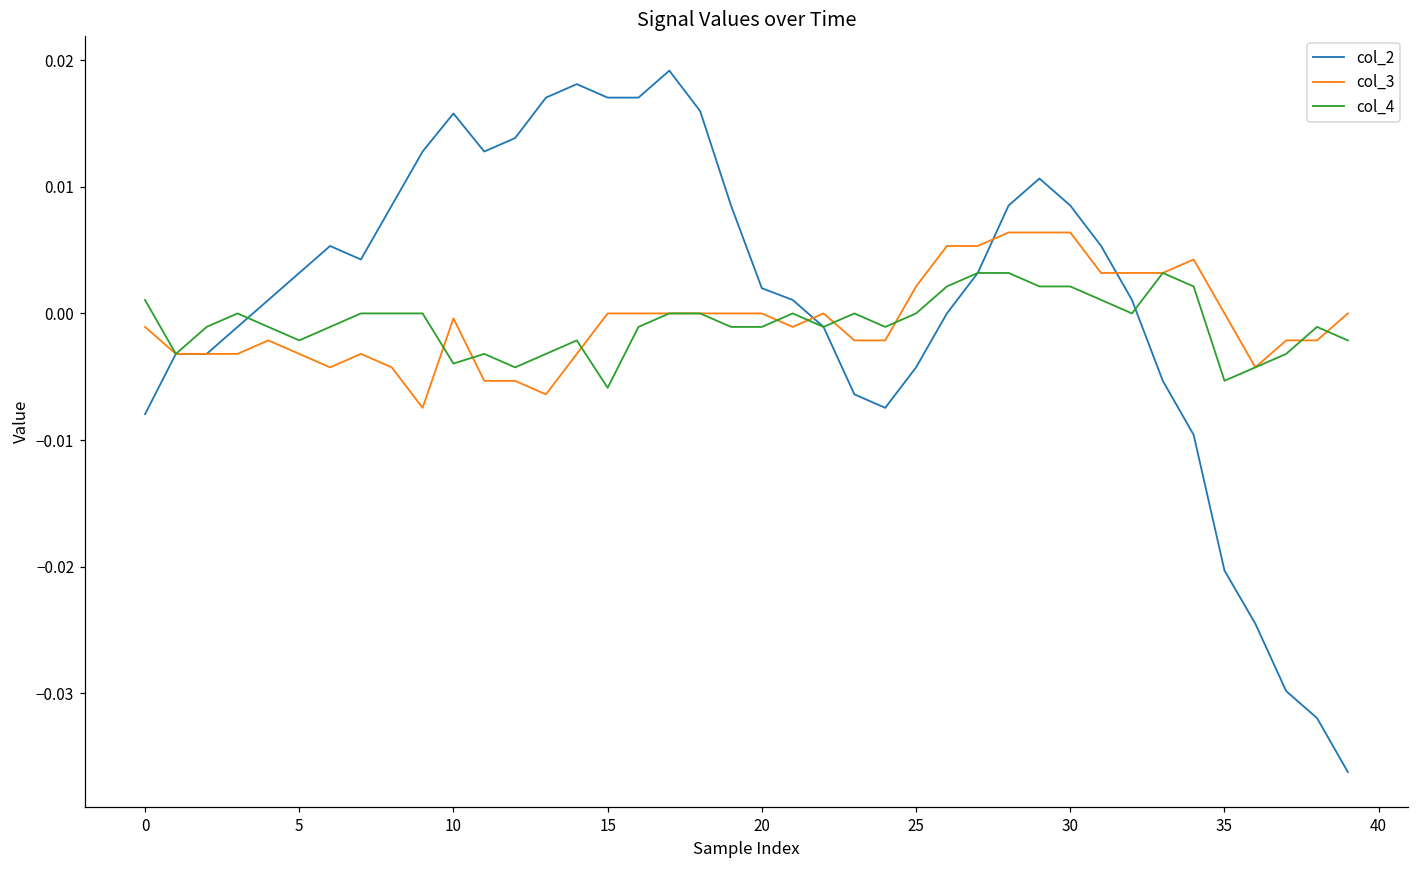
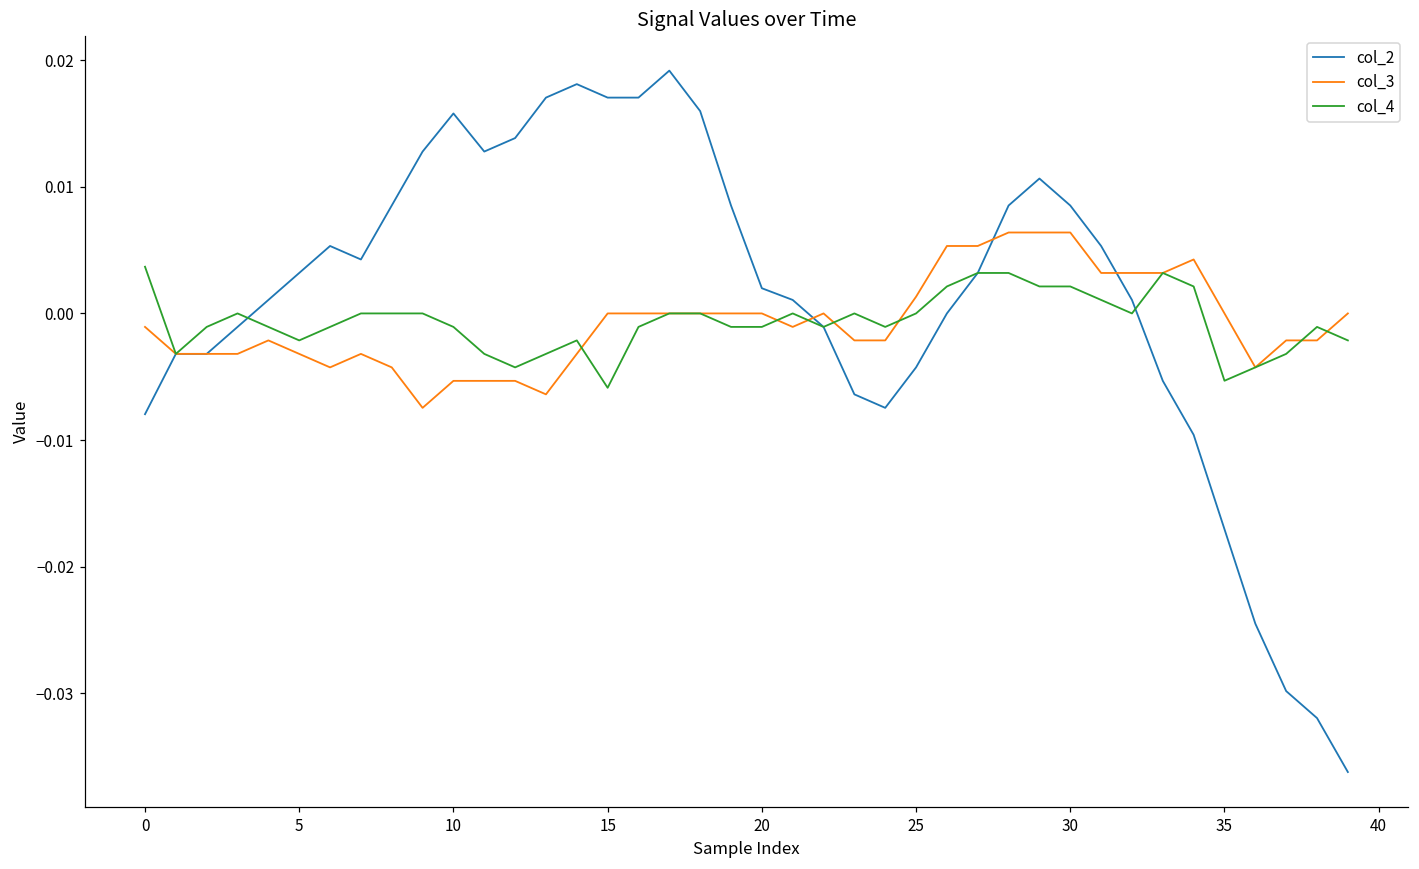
col_4, 0: 0.0011 -> 0.0037
col_3, 10: -0.0004 -> -0.0053
col_4, 10: -0.0040 -> -0.0011
col_3, 25: 0.0021 -> 0.0013
col_2, 35: -0.0203 -> -0.0170
